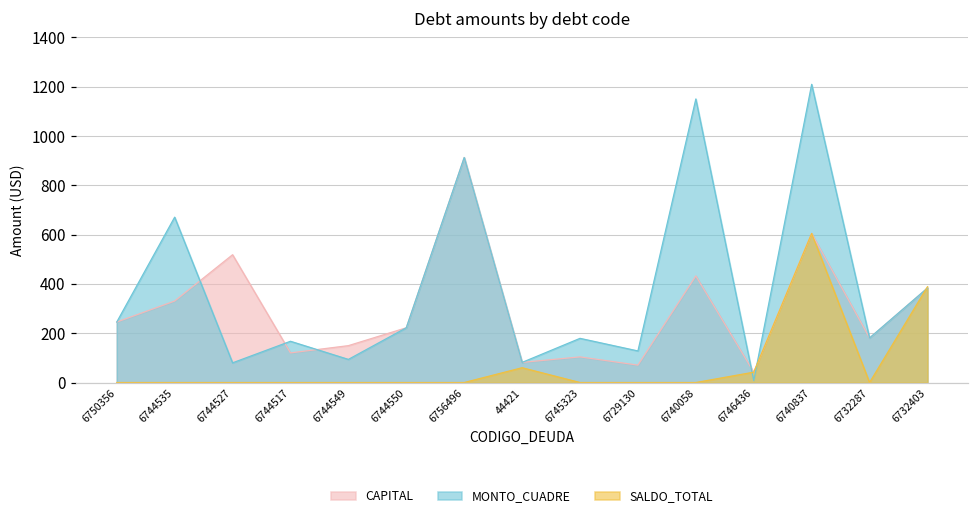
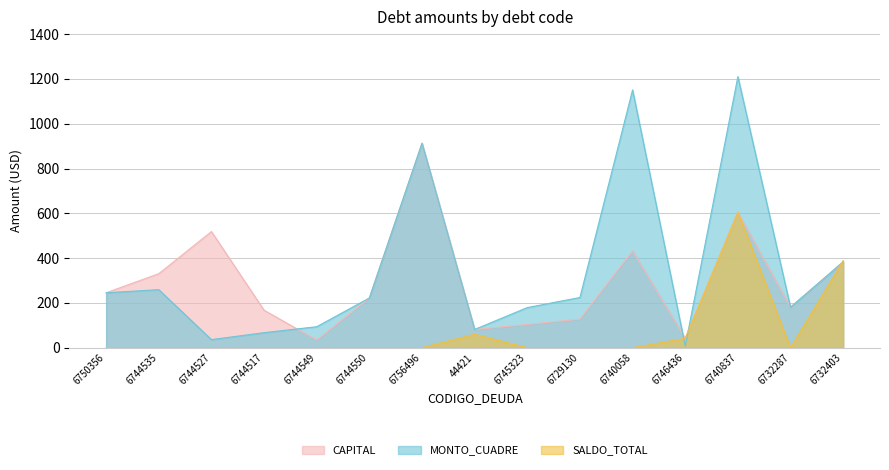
MONTO_CUADRE, 6744535: 670 -> 260
MONTO_CUADRE, 6744527: 80 -> 40
CAPITAL, 6744517: 120 -> 170
MONTO_CUADRE, 6744517: 170 -> 70
CAPITAL, 6744549: 150 -> 30
CAPITAL, 6729130: 70 -> 130
MONTO_CUADRE, 6729130: 130 -> 220
